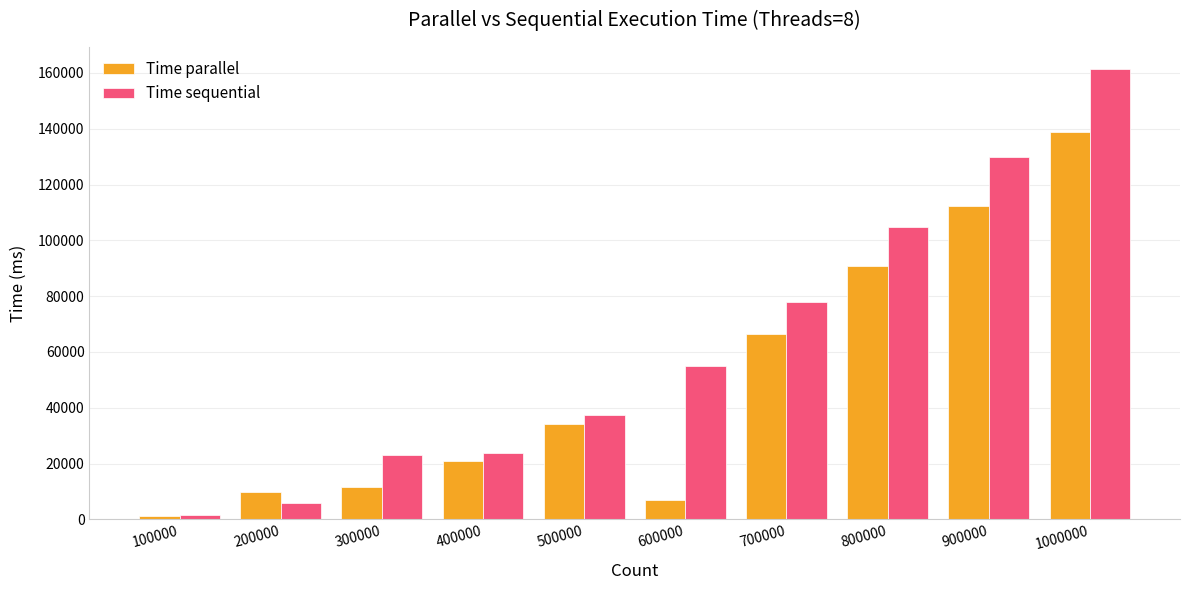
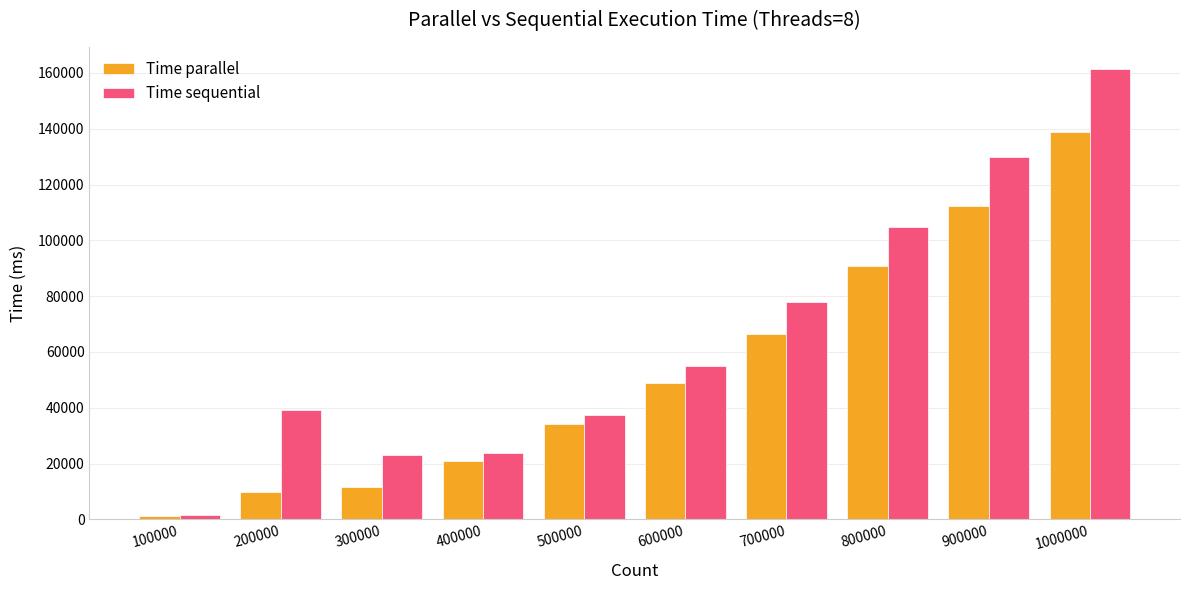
Time sequential, 200000: 6000 -> 39000
Time parallel, 600000: 7000 -> 49000
